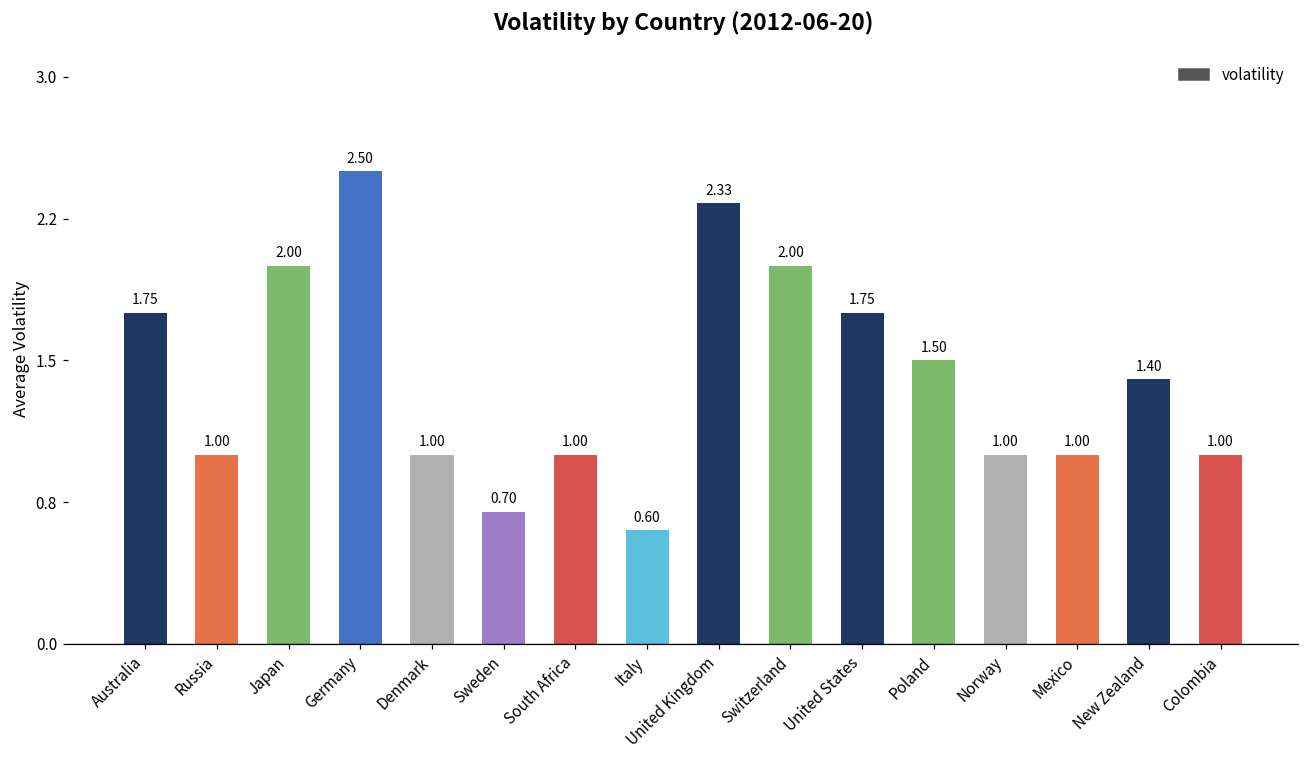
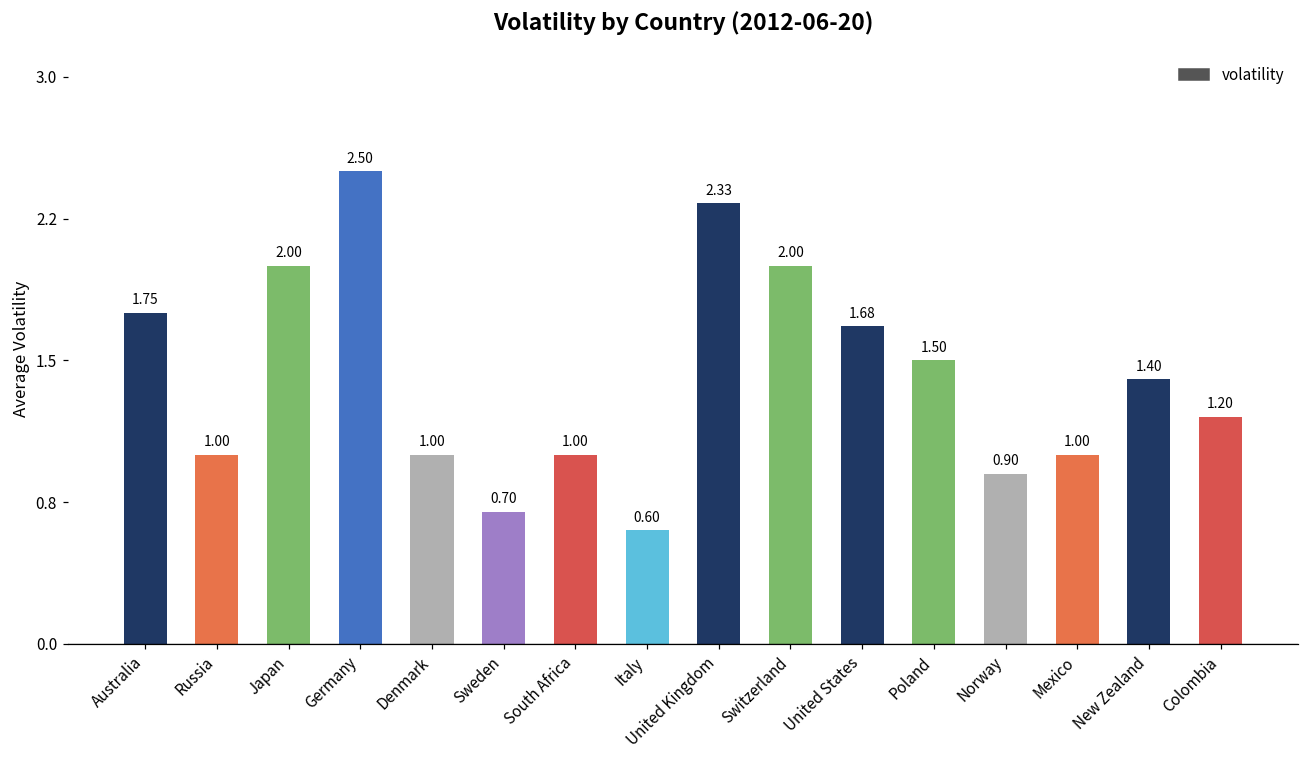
United States: 1.75 -> 1.68
Norway: 1.00 -> 0.90
Colombia: 1.00 -> 1.20
